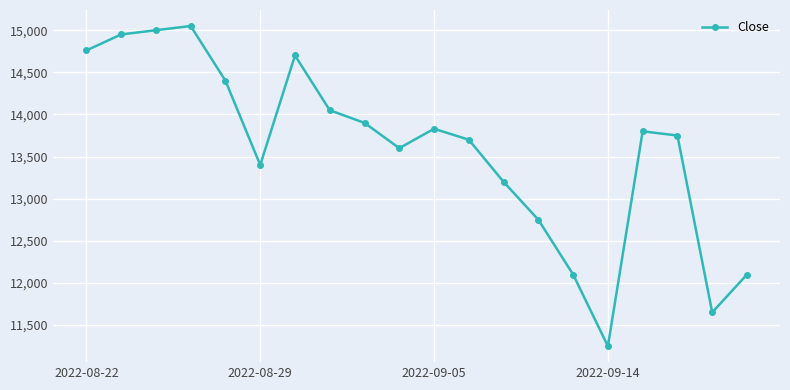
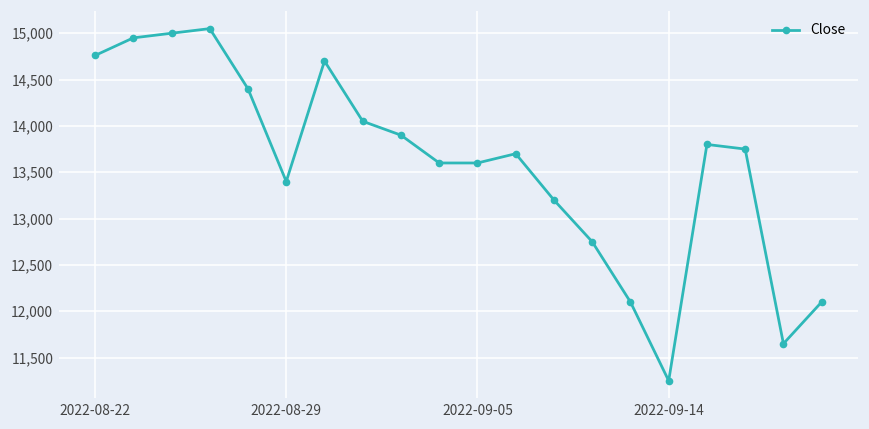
2022-09-05: 13,800 -> 13,600
